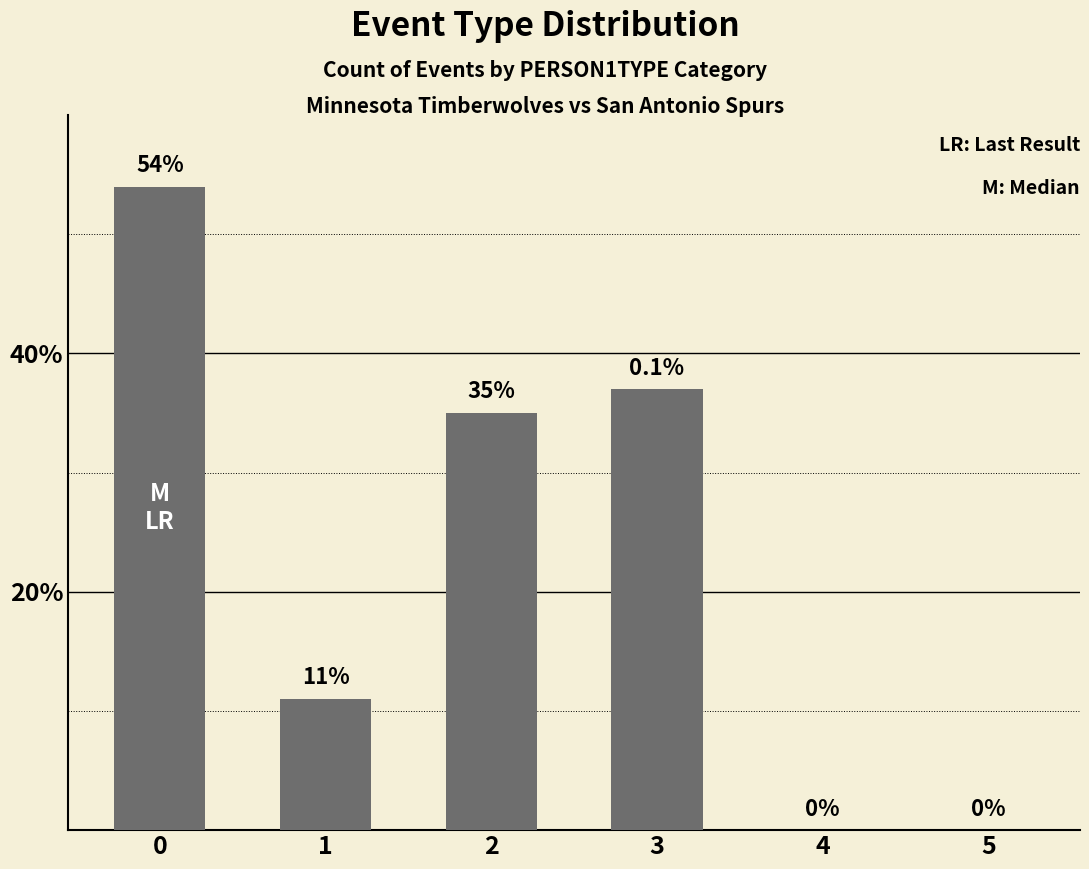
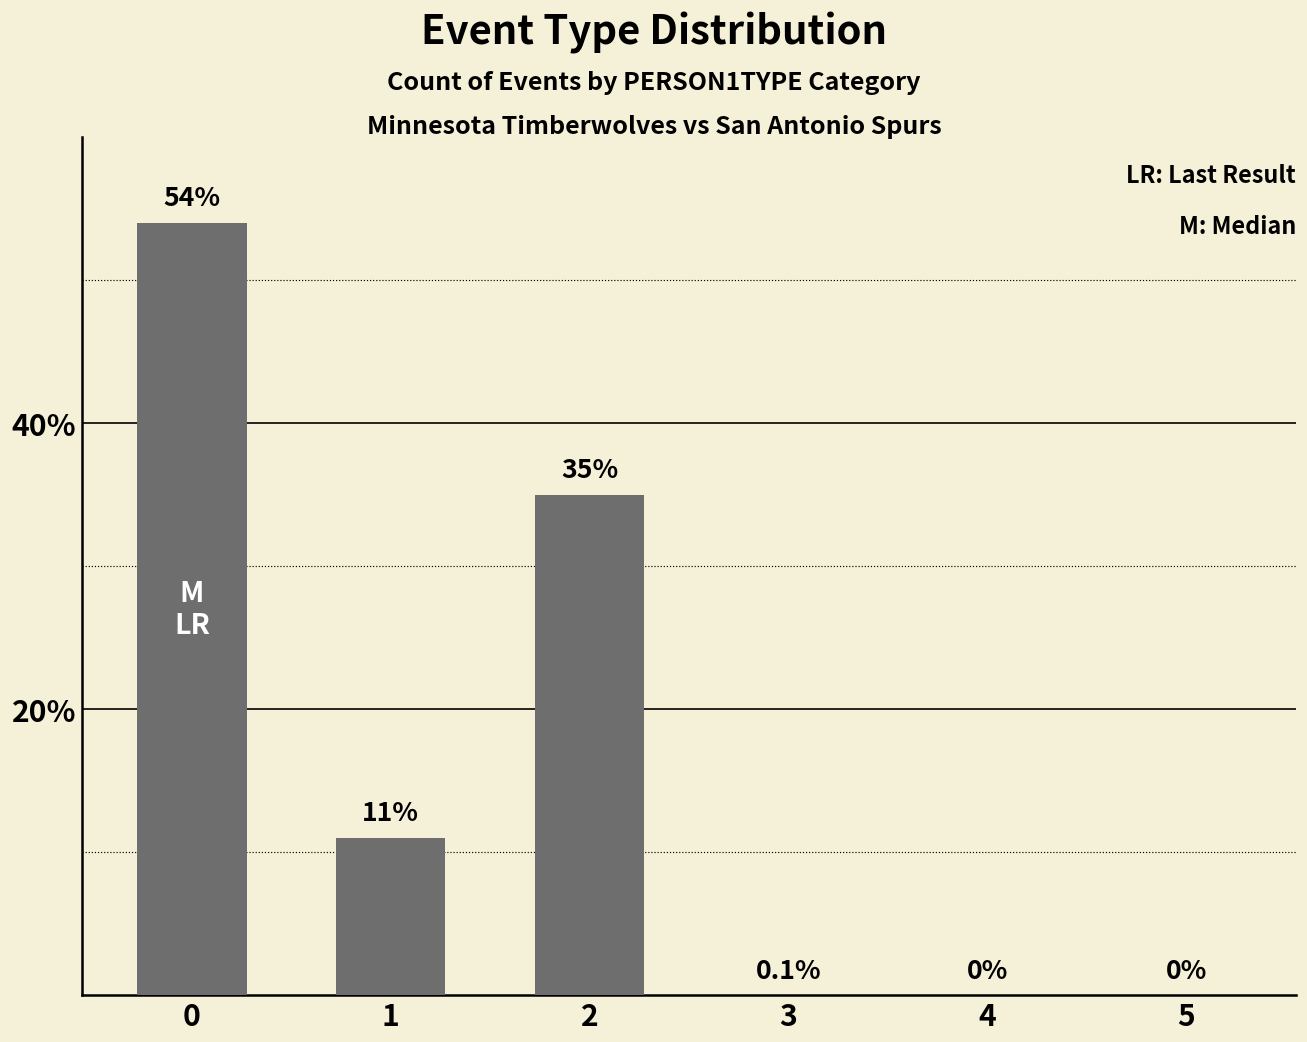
3: 37% -> 0%
